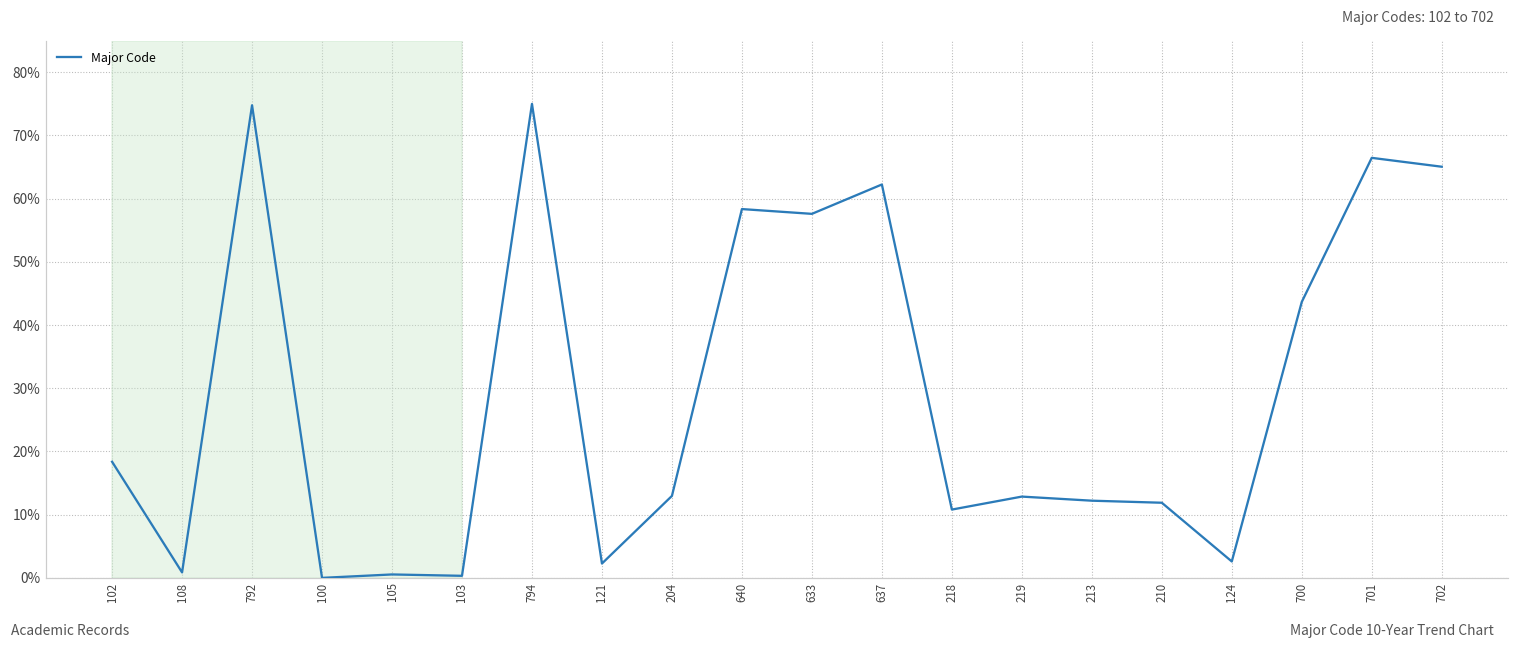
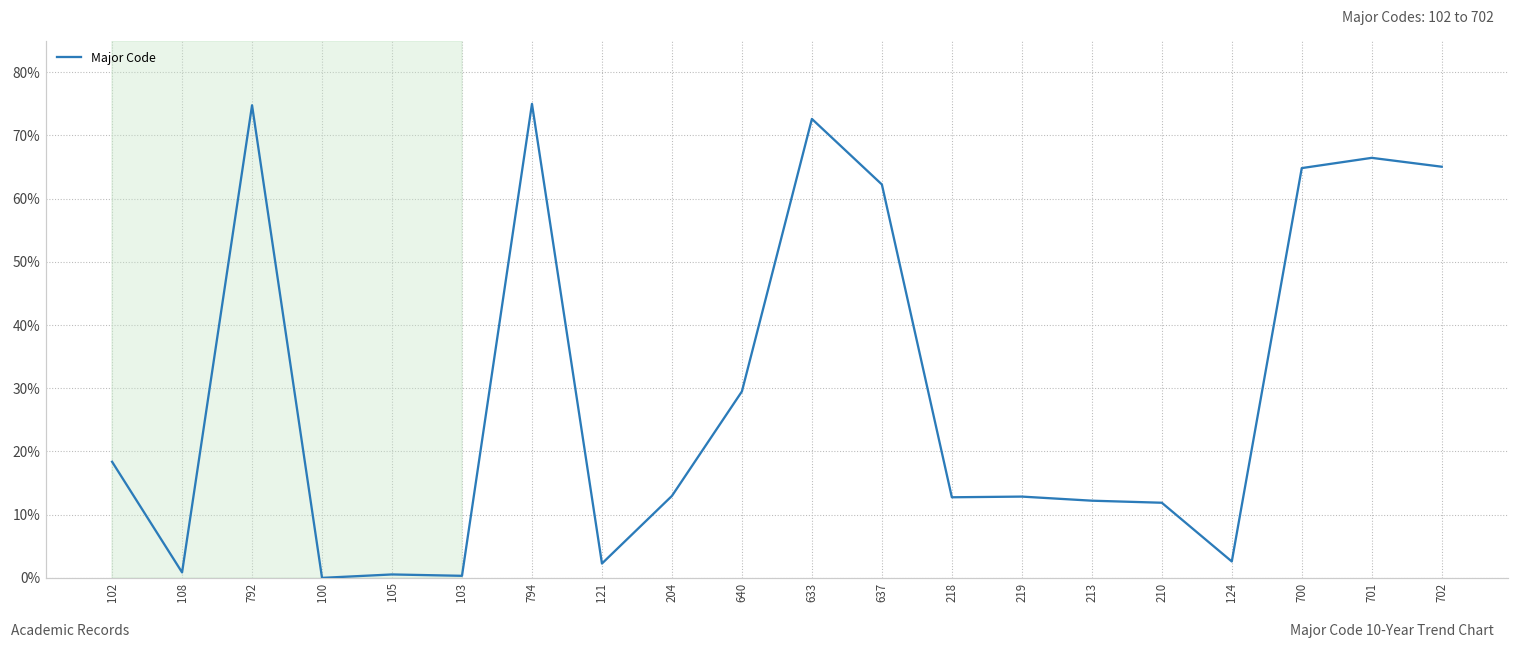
640: 58% -> 30%
633: 58% -> 73%
218: 11% -> 13%
700: 44% -> 65%
